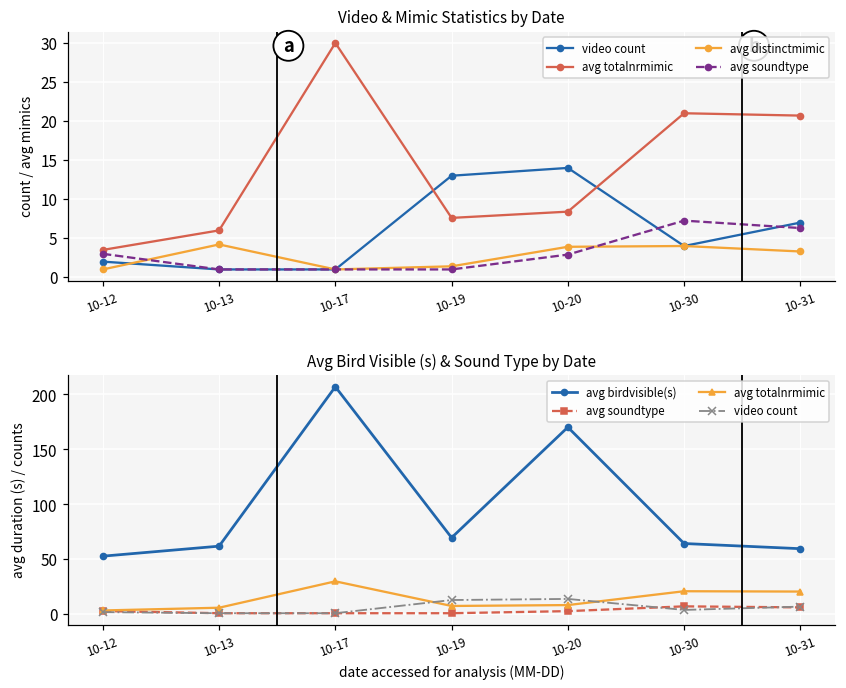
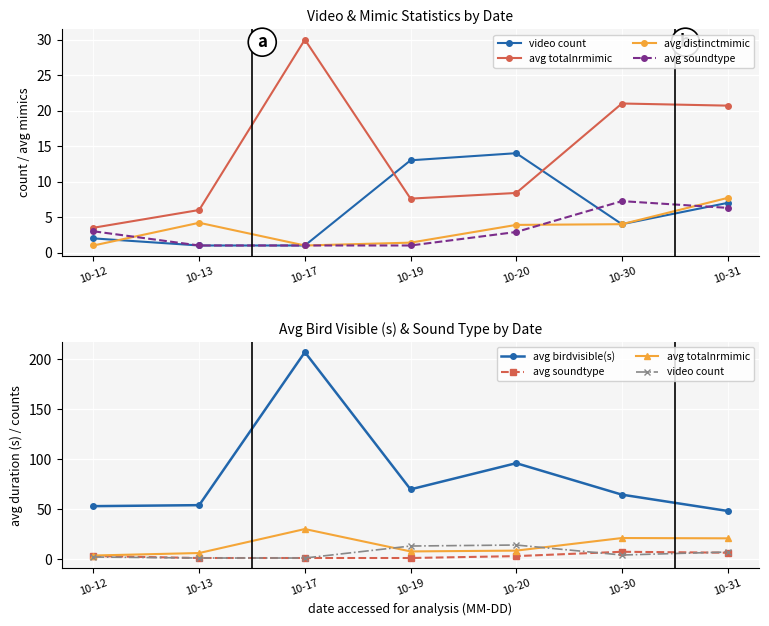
Video & Mimic Statistics by Date, avg distinctmimic, 10-31: 3 -> 8
Avg Bird Visible (s) & Sound Type by Date, avg birdvisible(s), 10-13: 60 -> 50
Avg Bird Visible (s) & Sound Type by Date, avg birdvisible(s), 10-20: 170 -> 100
Avg Bird Visible (s) & Sound Type by Date, avg birdvisible(s), 10-31: 60 -> 50
